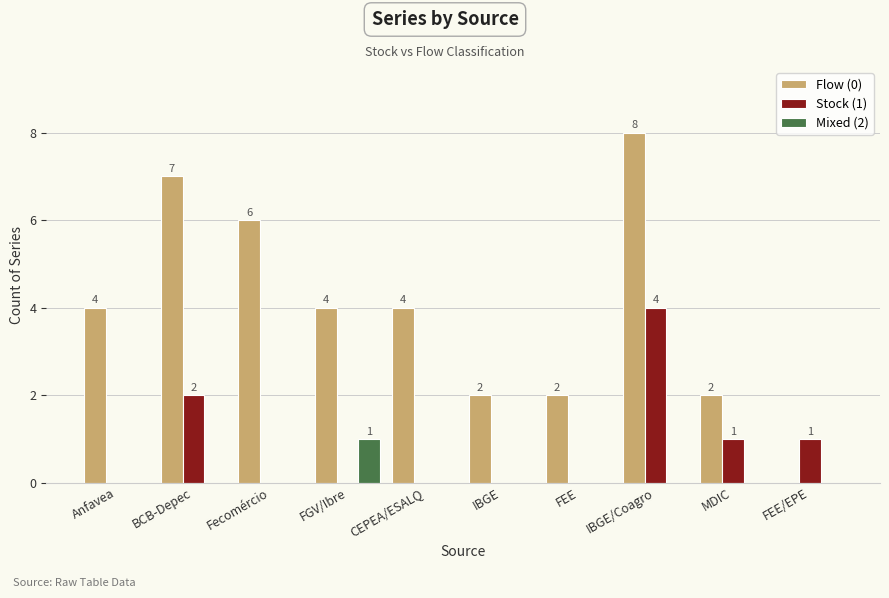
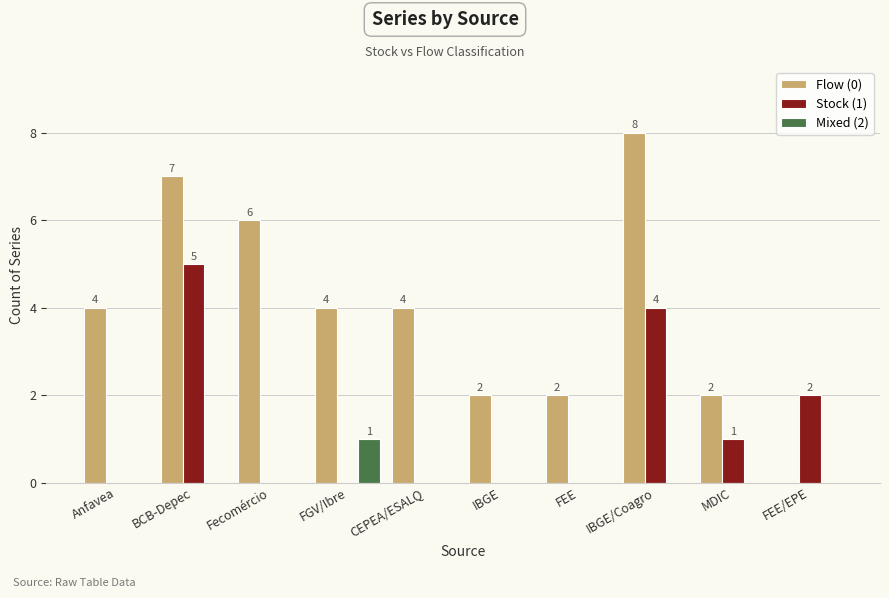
Stock (1), BCB-Depec: 2 -> 5
Stock (1), FEE/EPE: 1 -> 2
